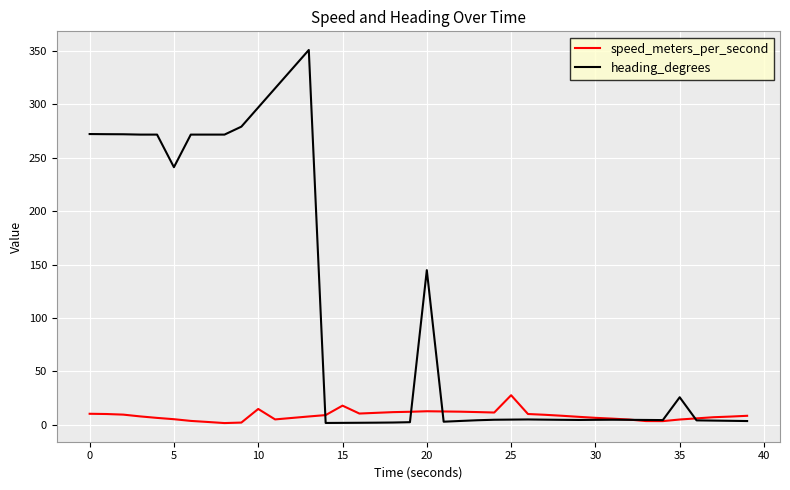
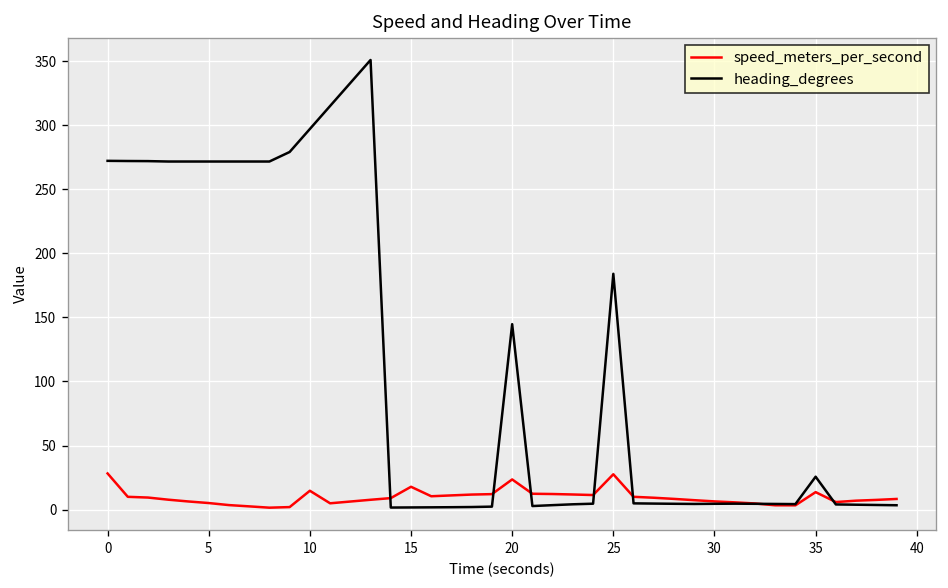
speed_meters_per_second, 0: 10 -> 28
heading_degrees, 5: 241 -> 272
speed_meters_per_second, 20: 13 -> 24
heading_degrees, 25: 5 -> 184
speed_meters_per_second, 35: 5 -> 14
